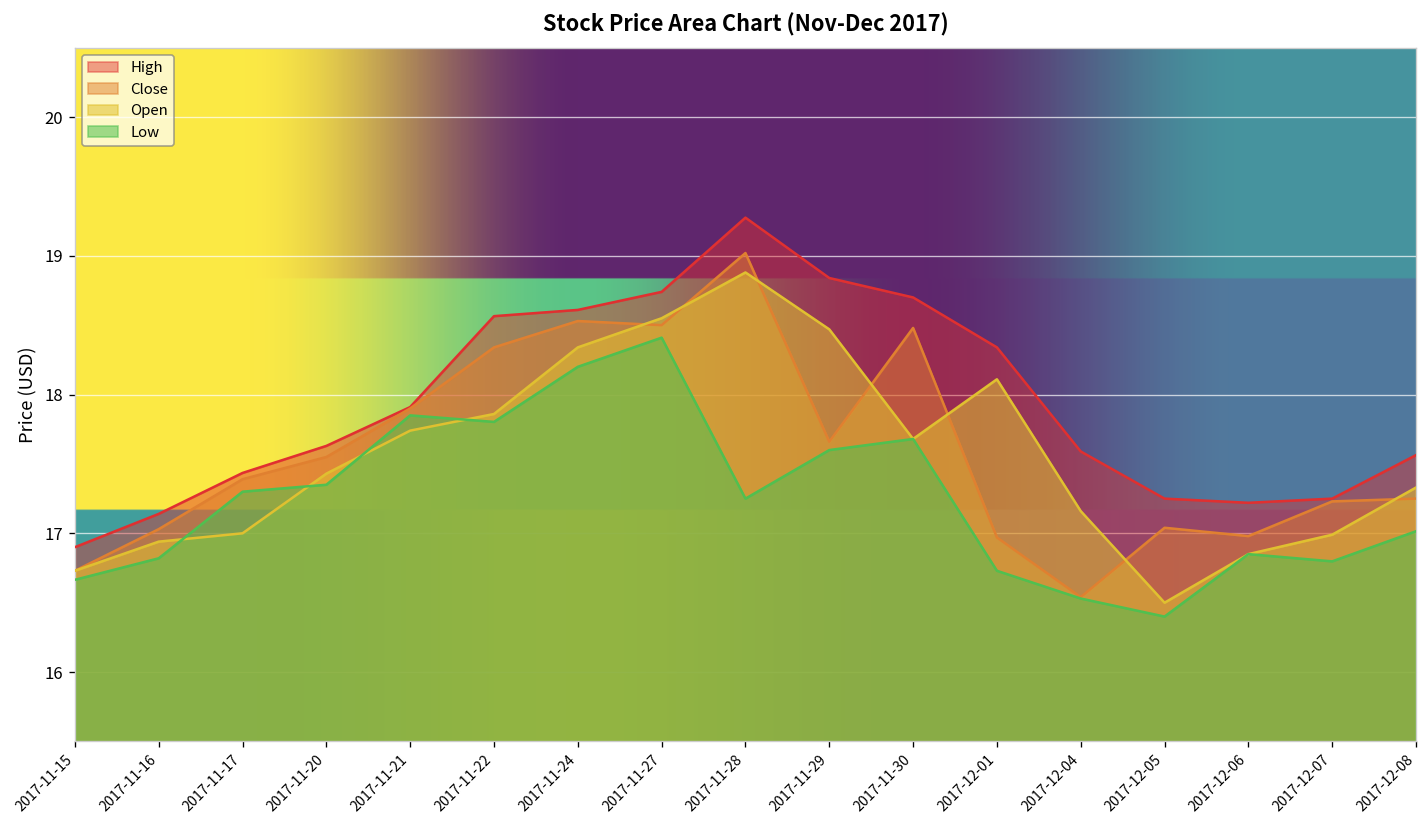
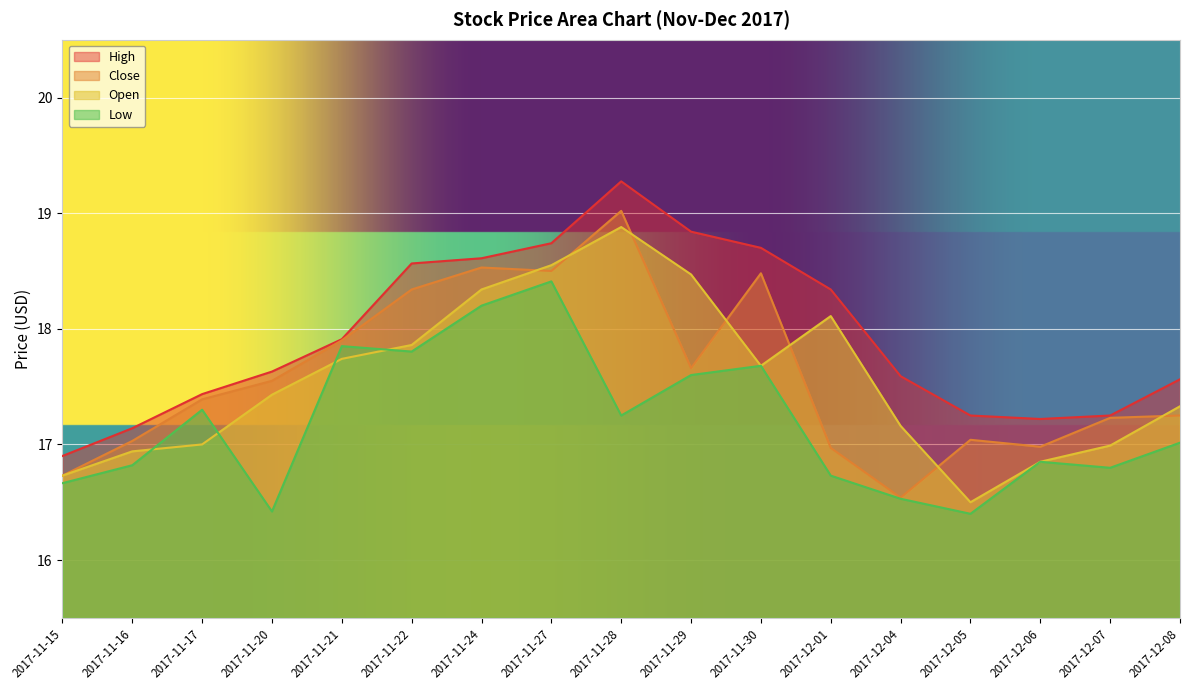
Low, 2017-11-20: 17.35 -> 16.42
